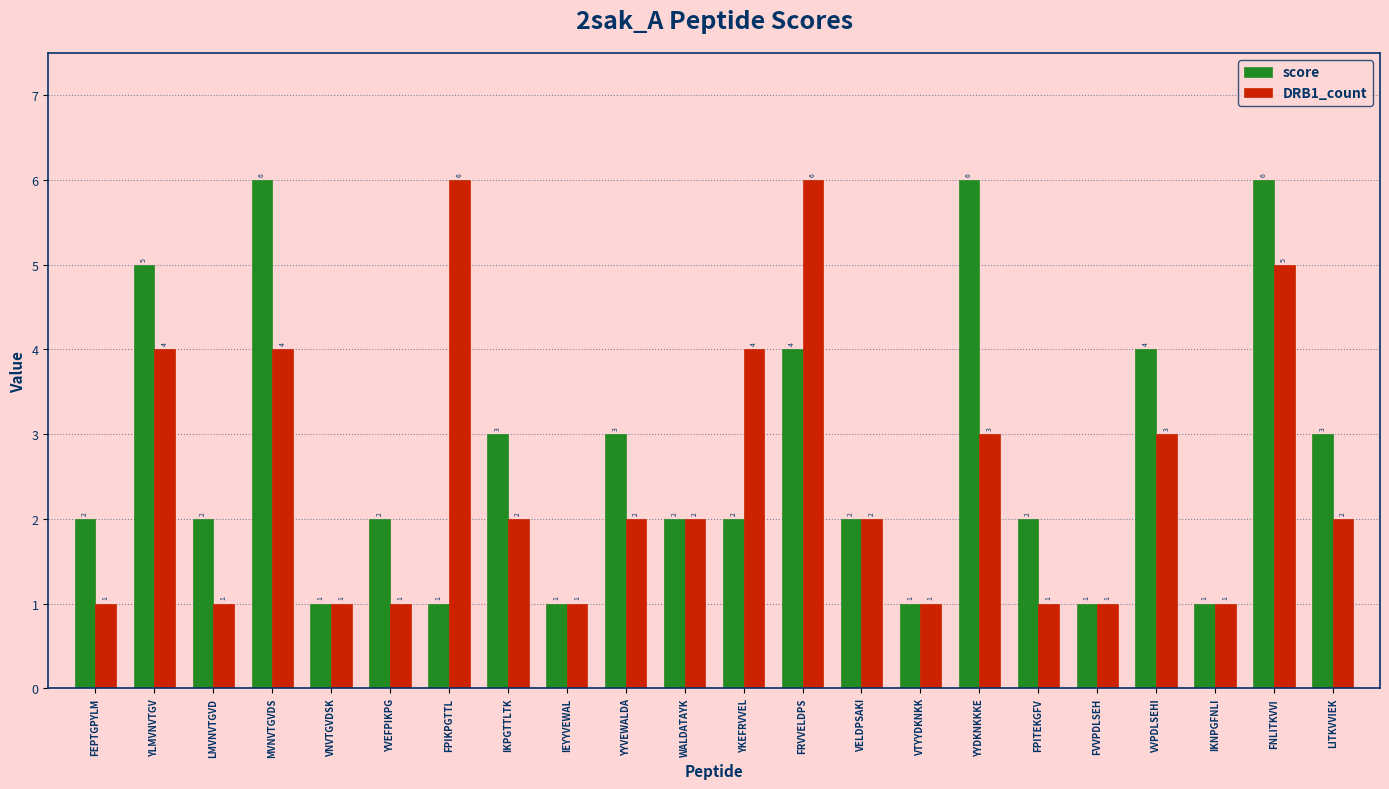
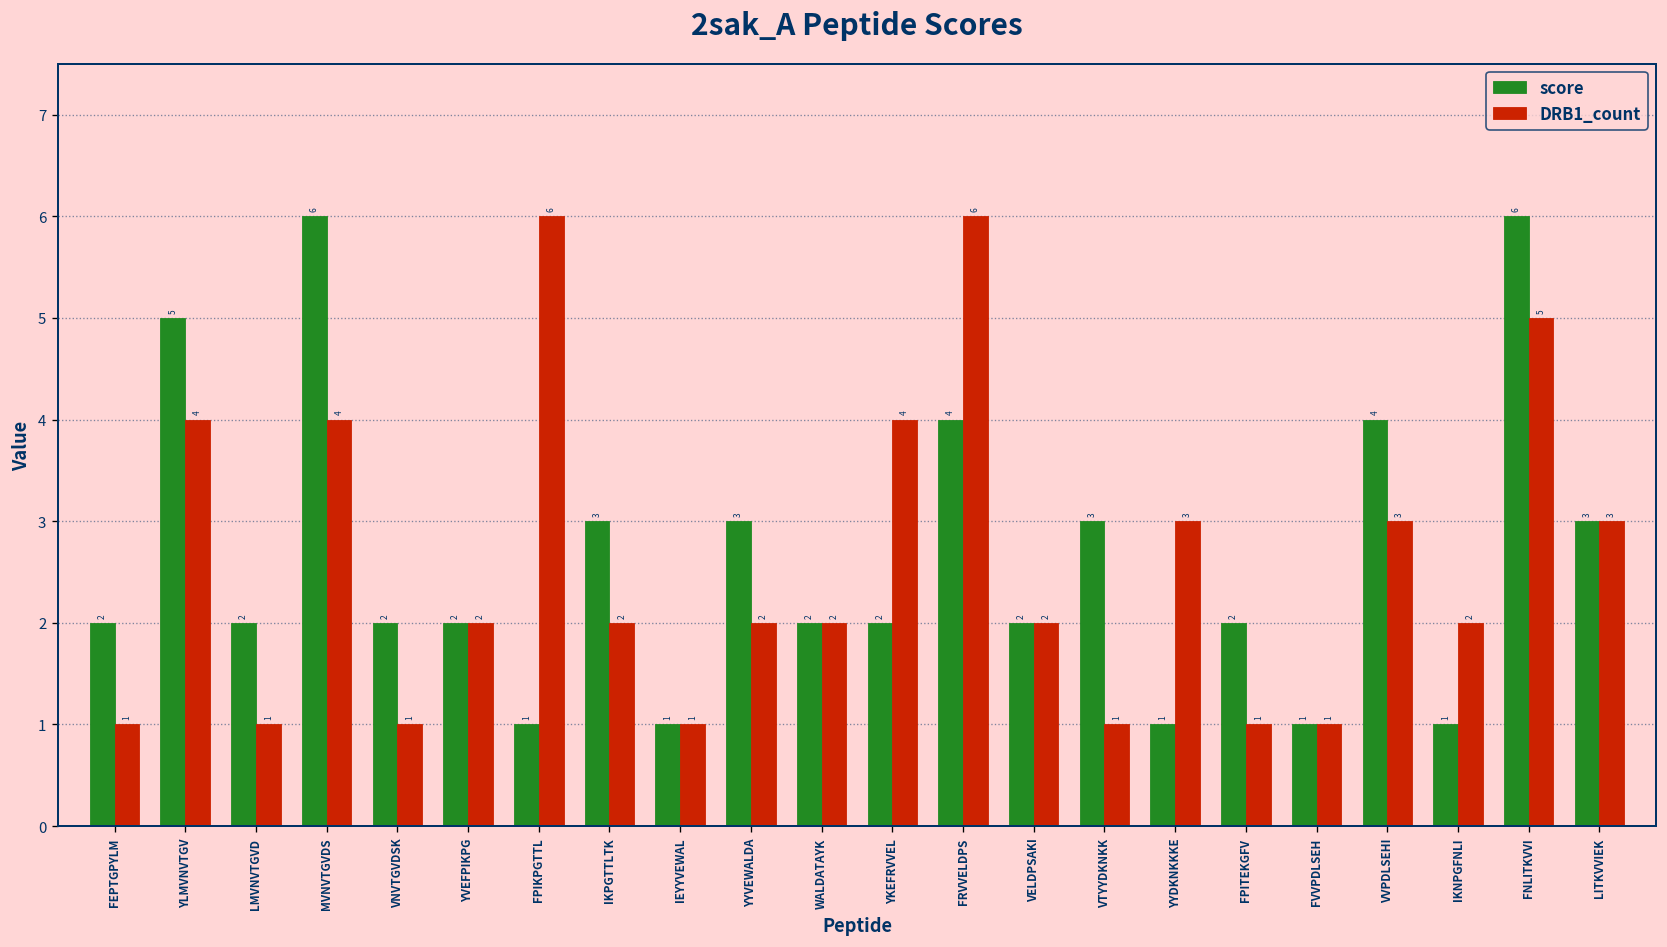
score, VNVTGVDSK: 1 -> 2
DRB1_count, YVEFPIKPG: 1 -> 2
score, VTYYDKNKK: 1 -> 3
score, YYDKNKKKE: 6 -> 1
DRB1_count, IKNPGFNLI: 1 -> 2
DRB1_count, LITKVVIEK: 2 -> 3
